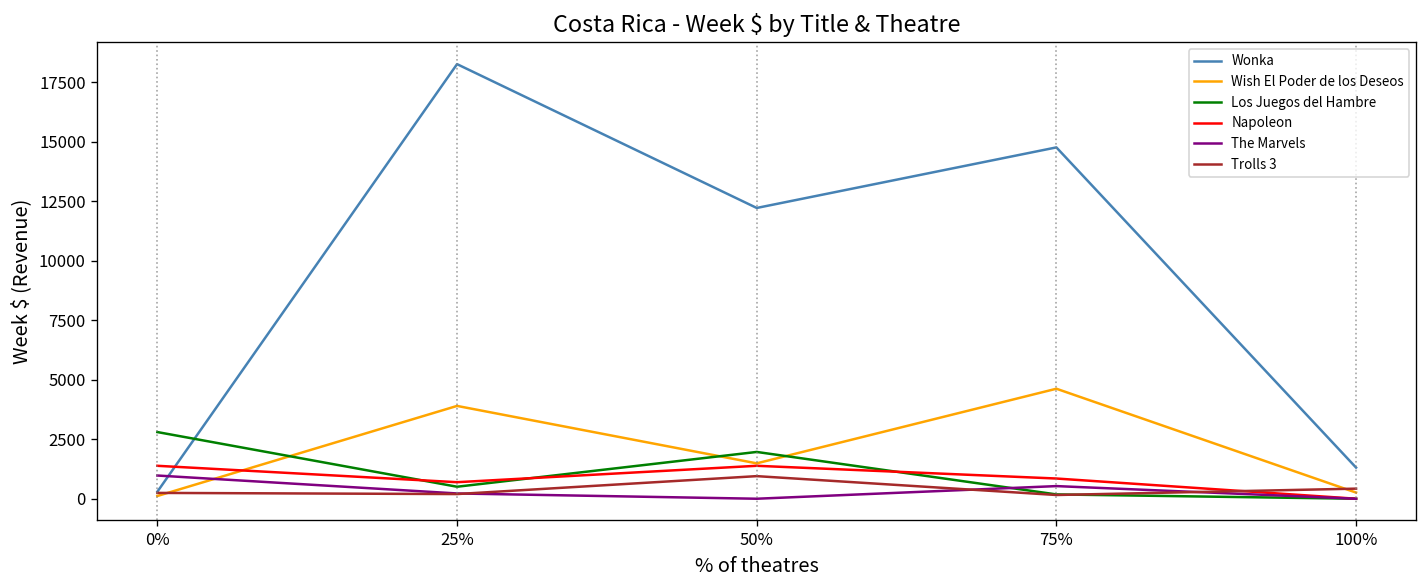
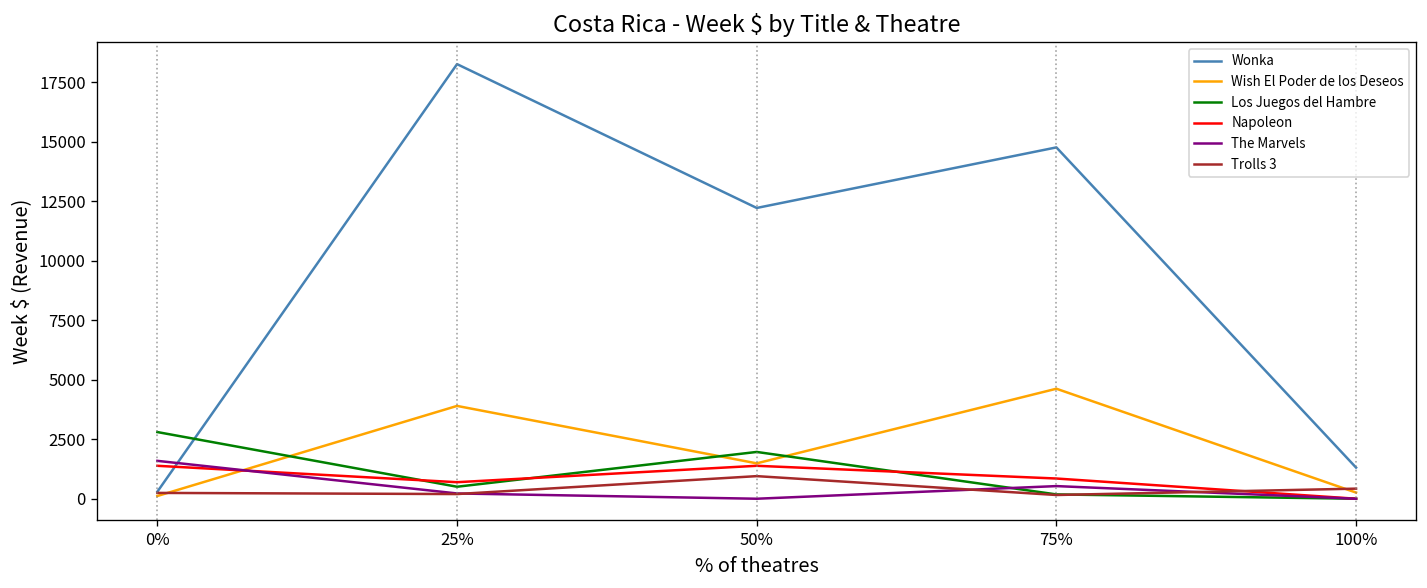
The Marvels, 0%: 1000 -> 1600
